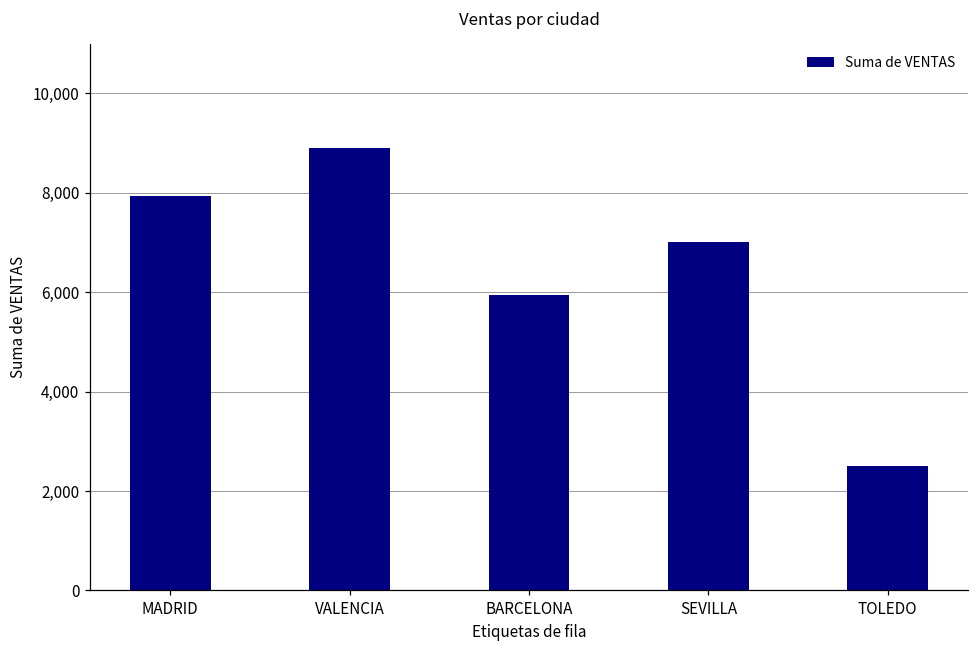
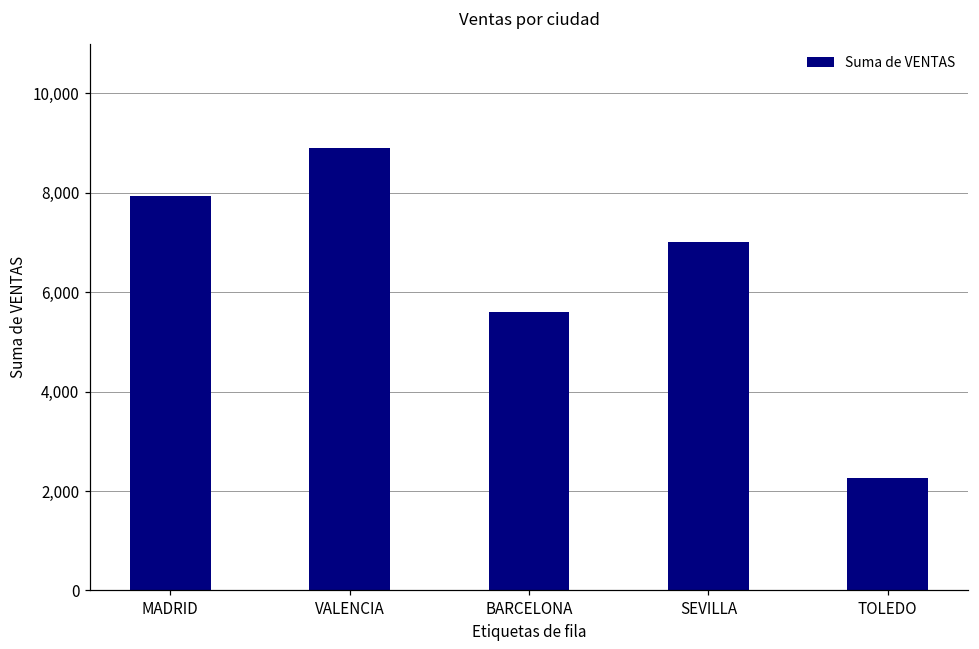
BARCELONA: 5,900 -> 5,600
TOLEDO: 2,500 -> 2,300
